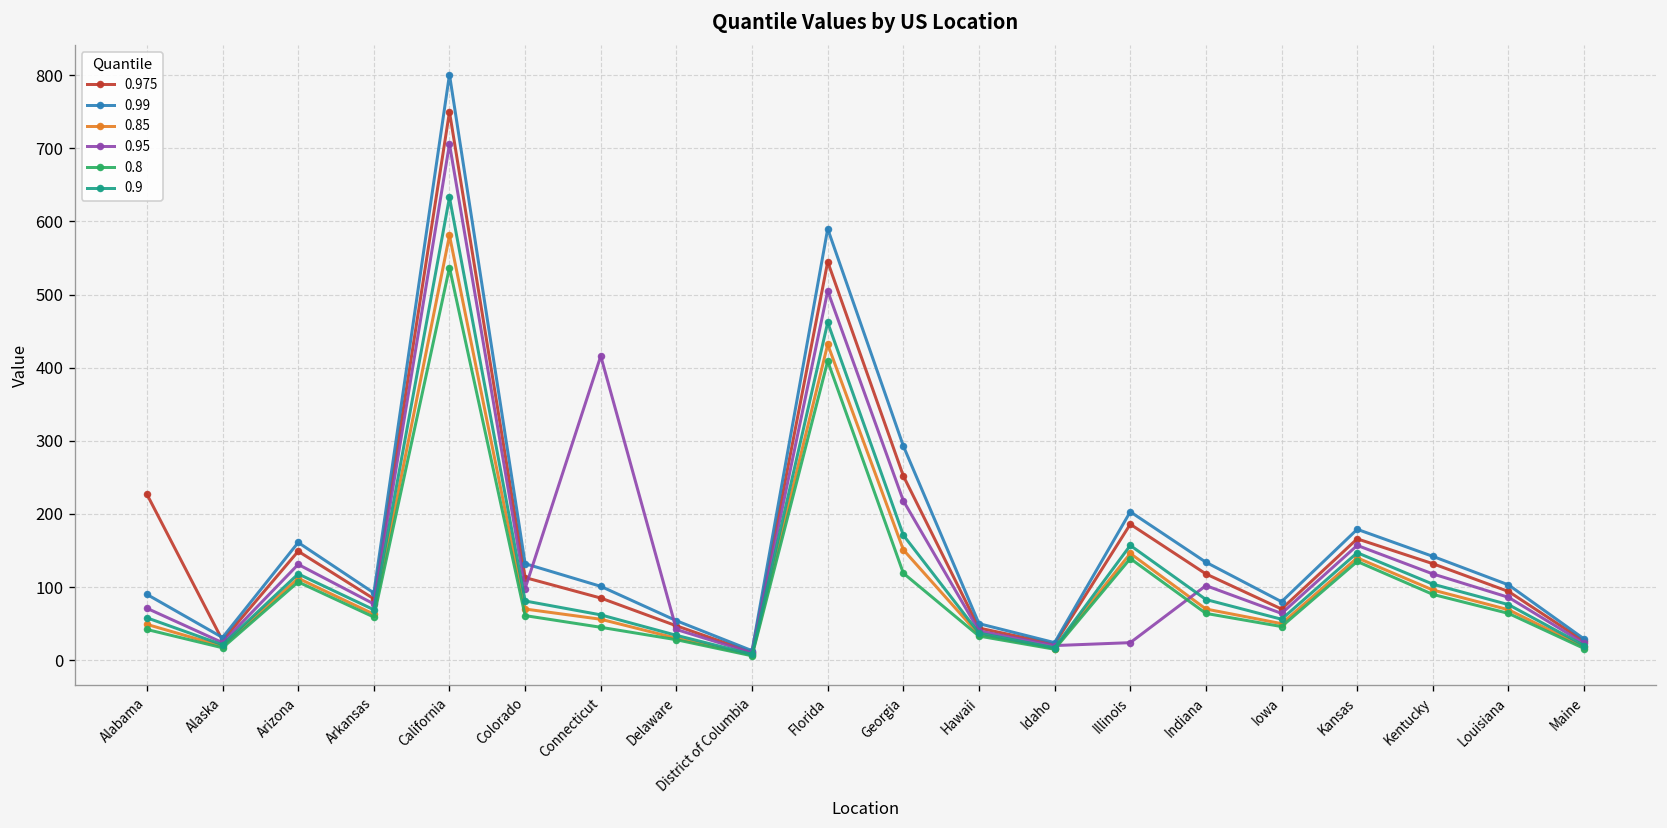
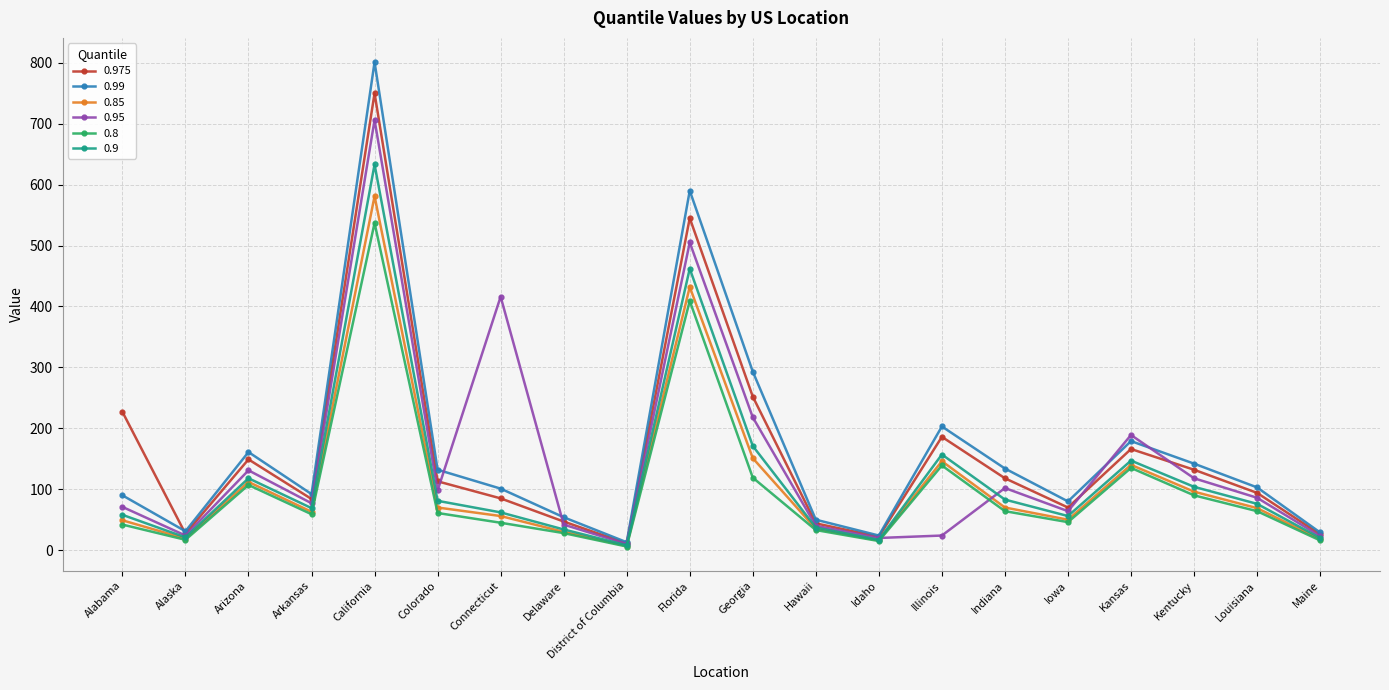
0.95, Kansas: 160 -> 190
